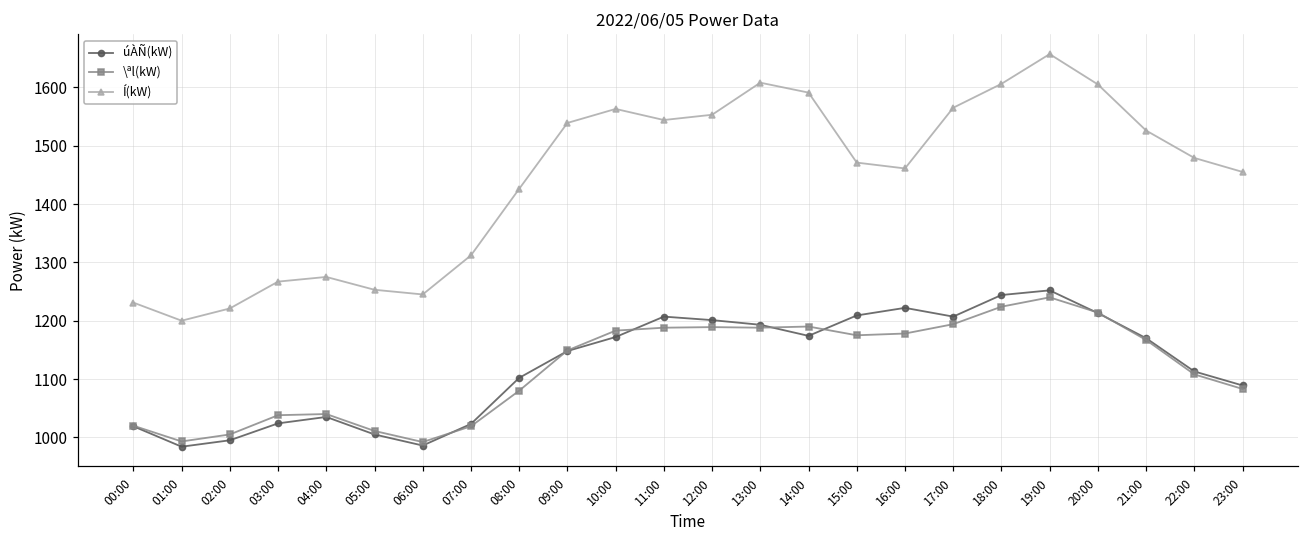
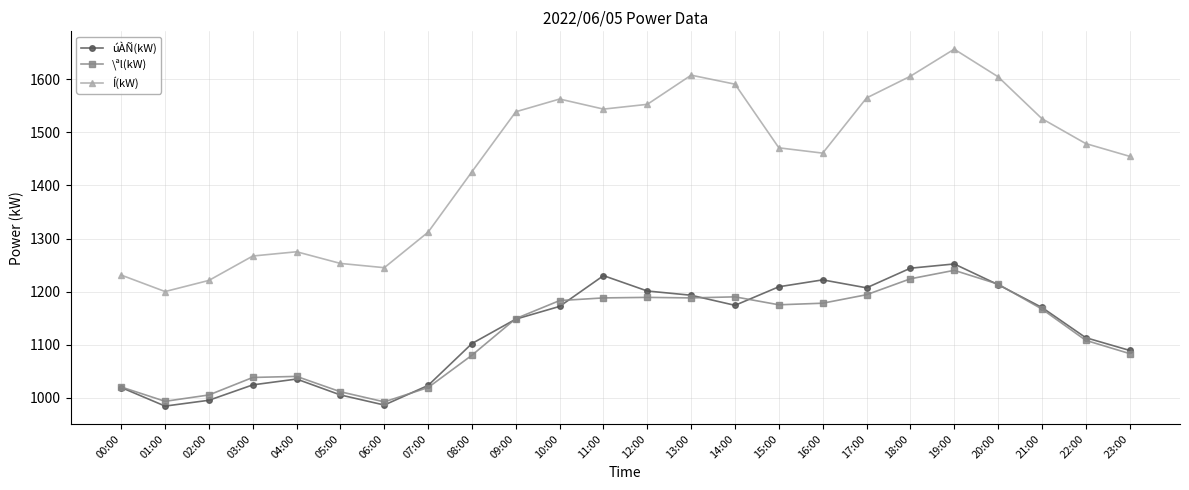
úÀÑ(kW), 11:00: 1210 -> 1230
